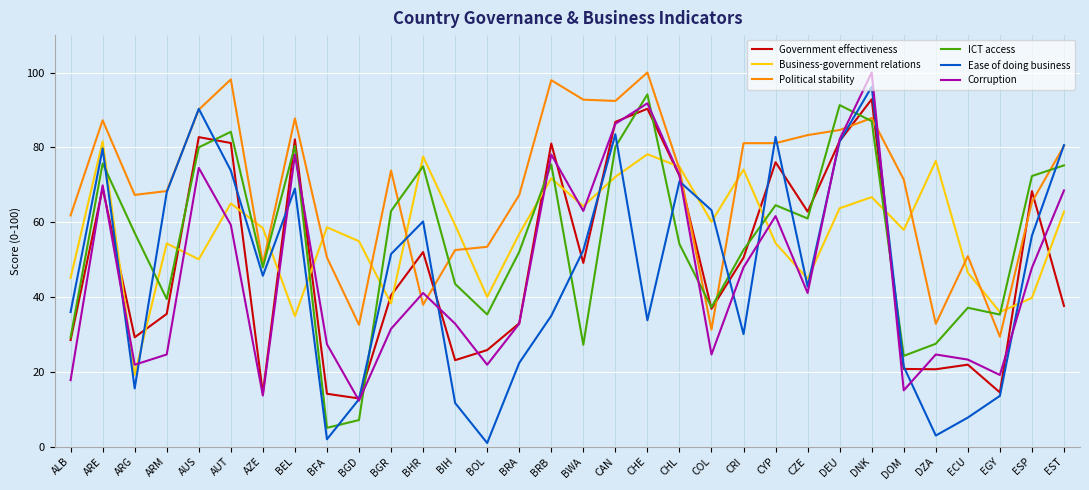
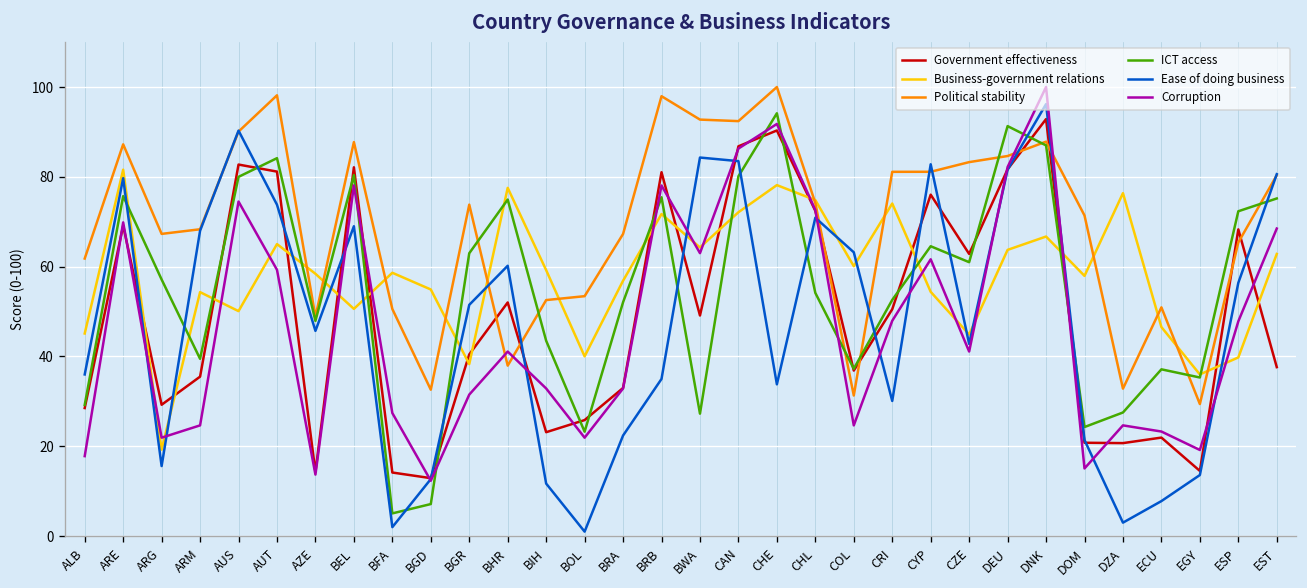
Business-government relations, BEL: 35 -> 51
ICT access, BOL: 35 -> 23
Ease of doing business, BWA: 53 -> 84
